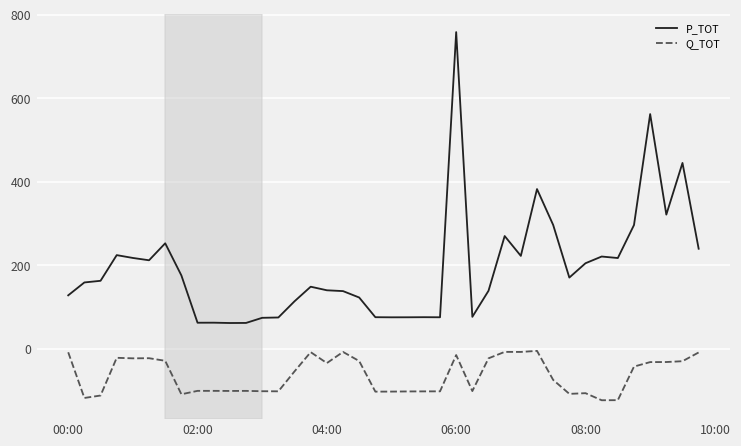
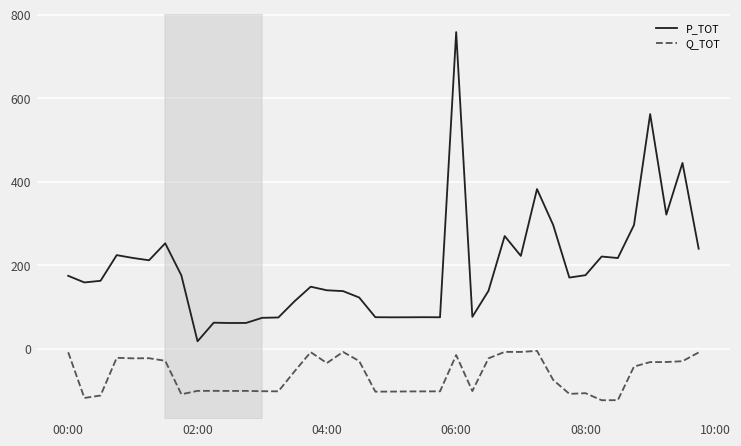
P_TOT, 00:00: 130 -> 170
P_TOT, 02:00: 60 -> 20
P_TOT, 08:00: 200 -> 180
